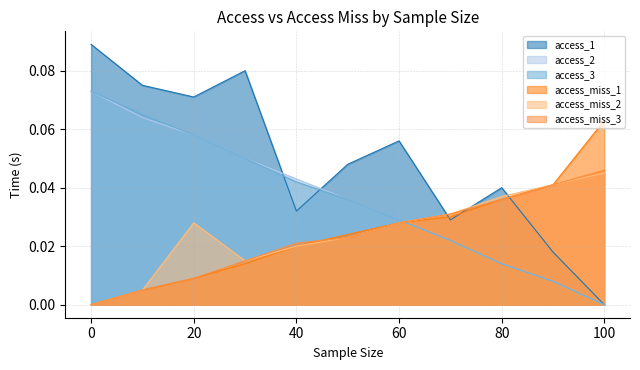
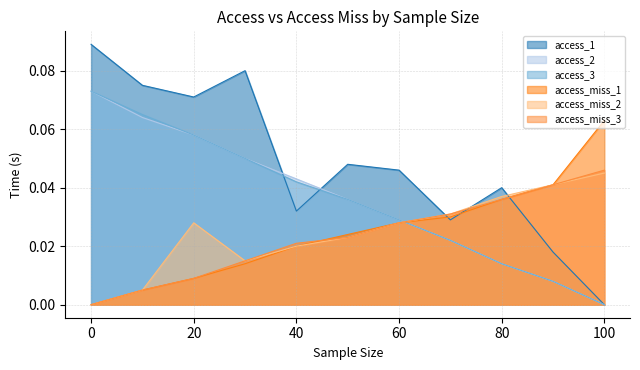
access_1, 60: 0.056 -> 0.046
